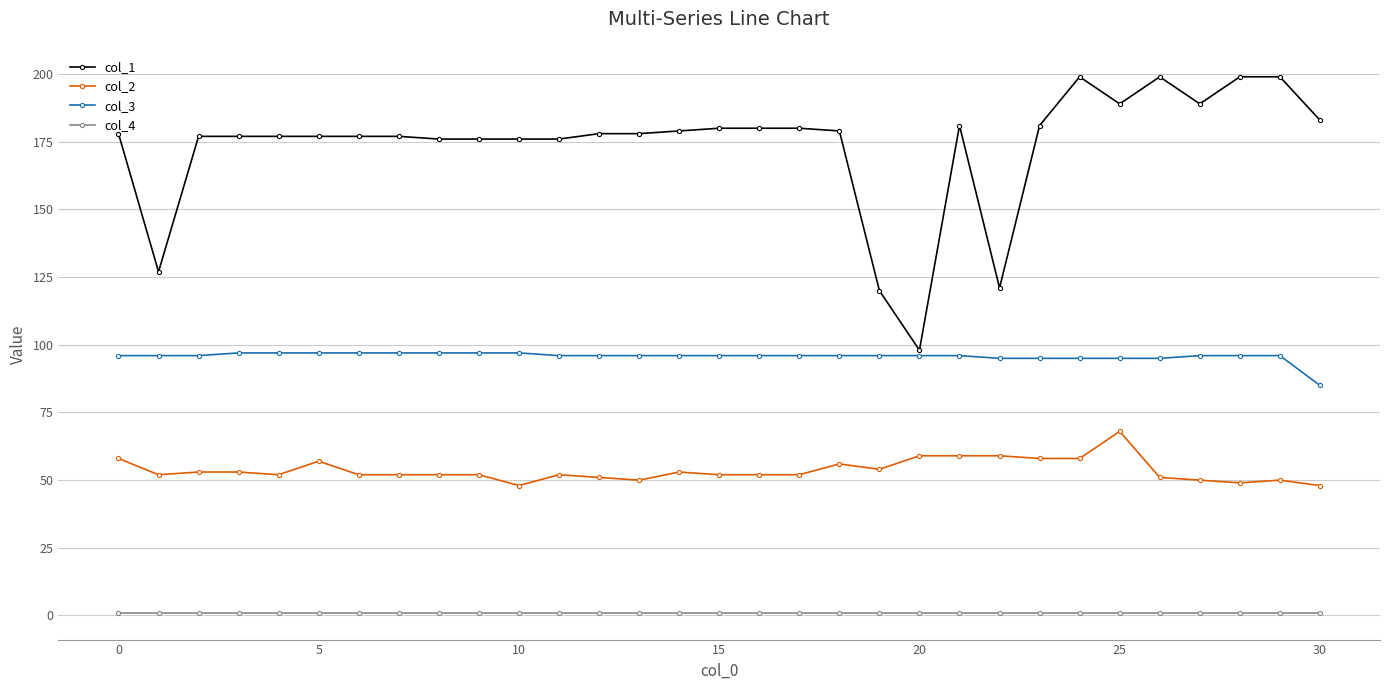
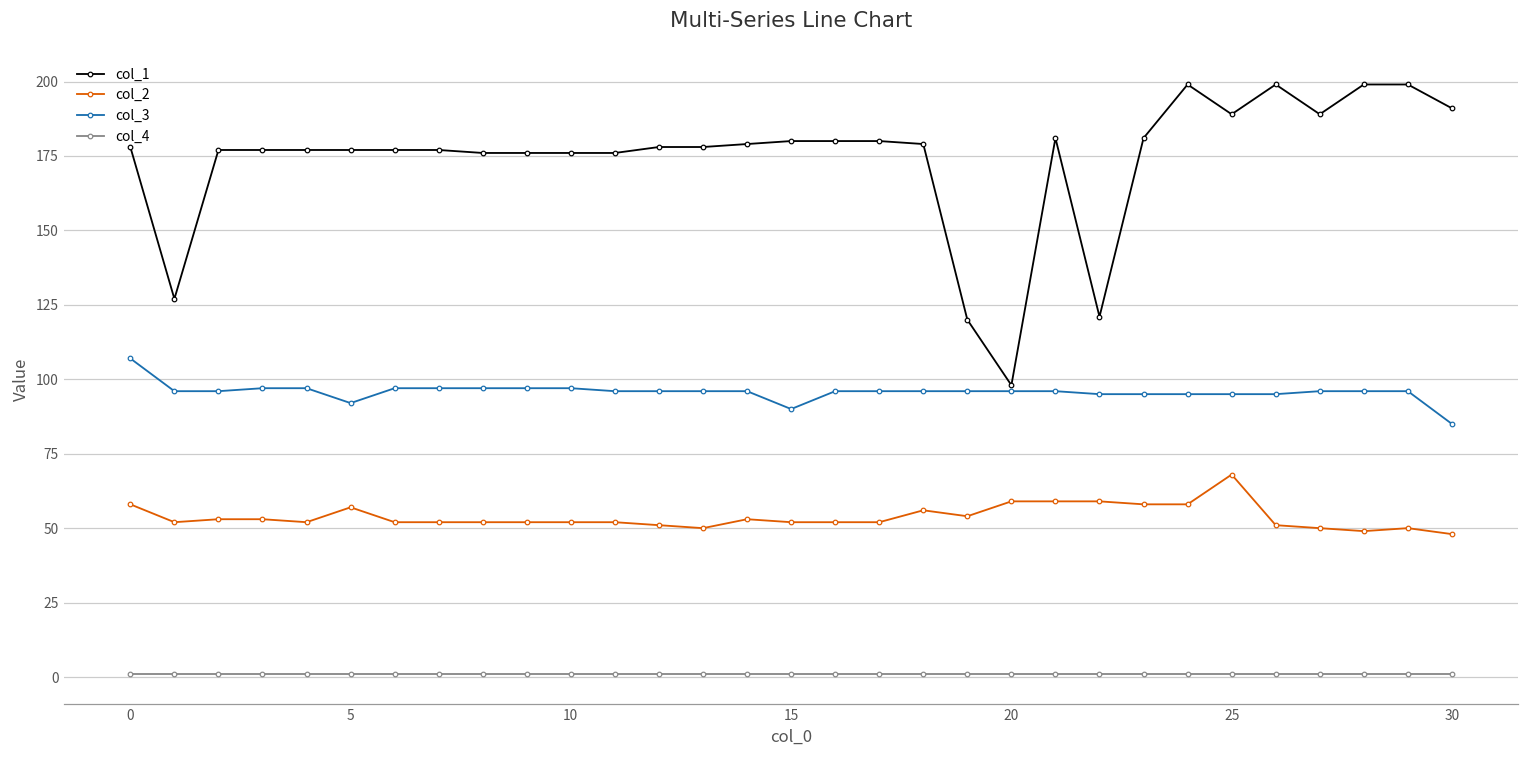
col_3, 0: 96 -> 107
col_3, 5: 97 -> 92
col_2, 10: 48 -> 52
col_3, 15: 96 -> 90
col_1, 30: 183 -> 191
